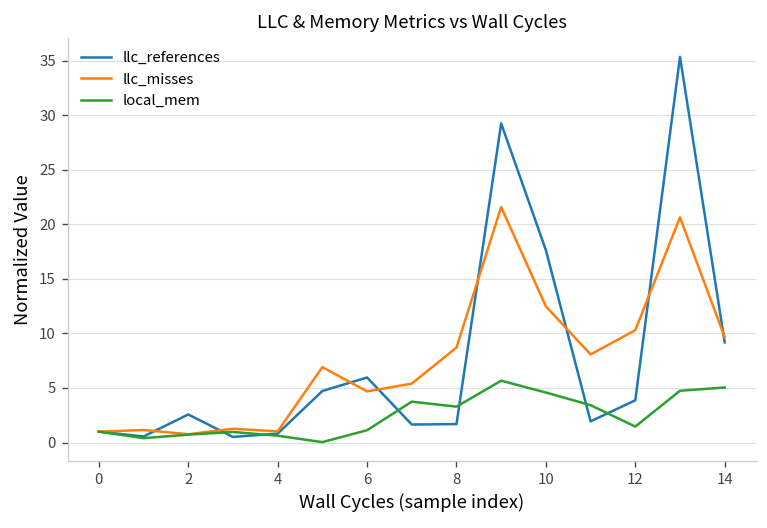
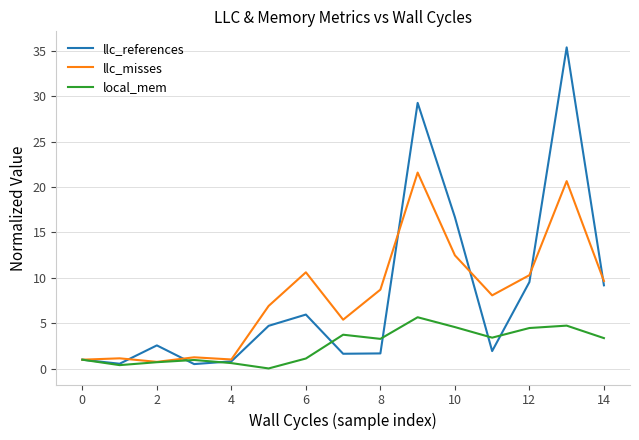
llc_misses, 6: 5 -> 11
llc_references, 10: 18 -> 17
llc_references, 12: 4 -> 10
local_mem, 12: 1 -> 4
local_mem, 14: 5 -> 3
